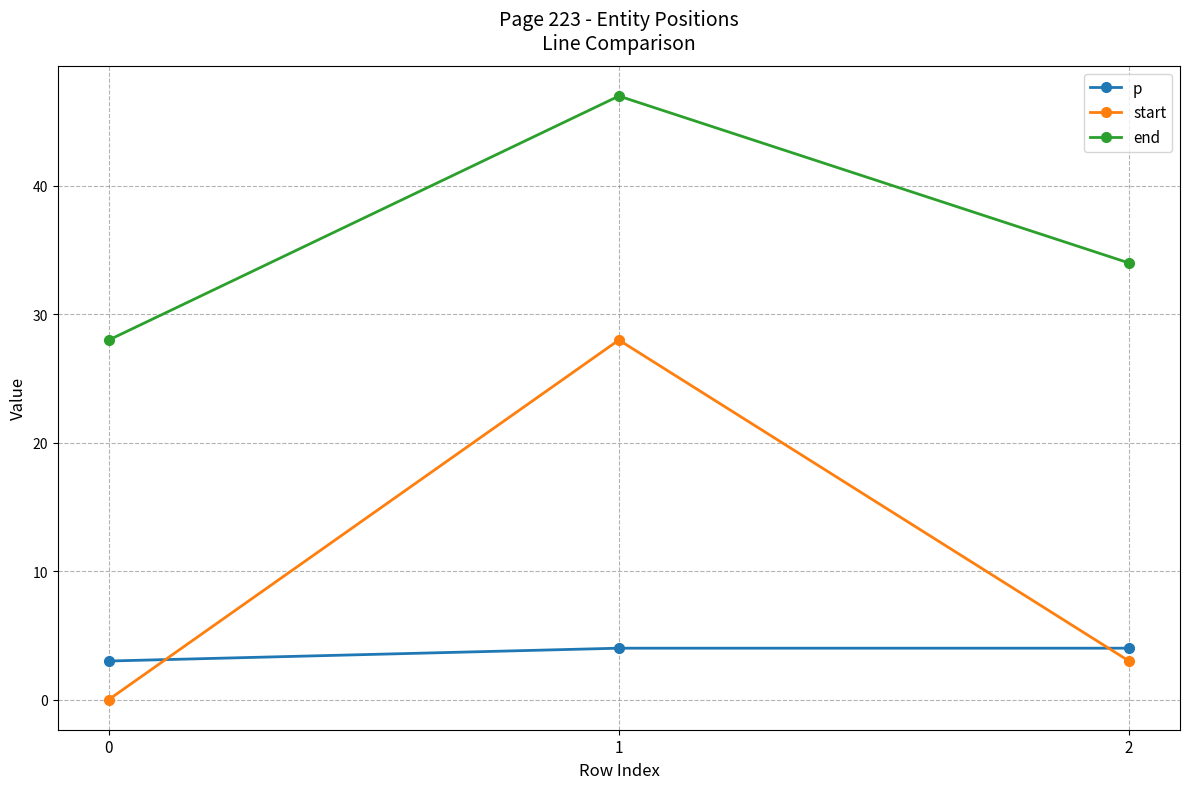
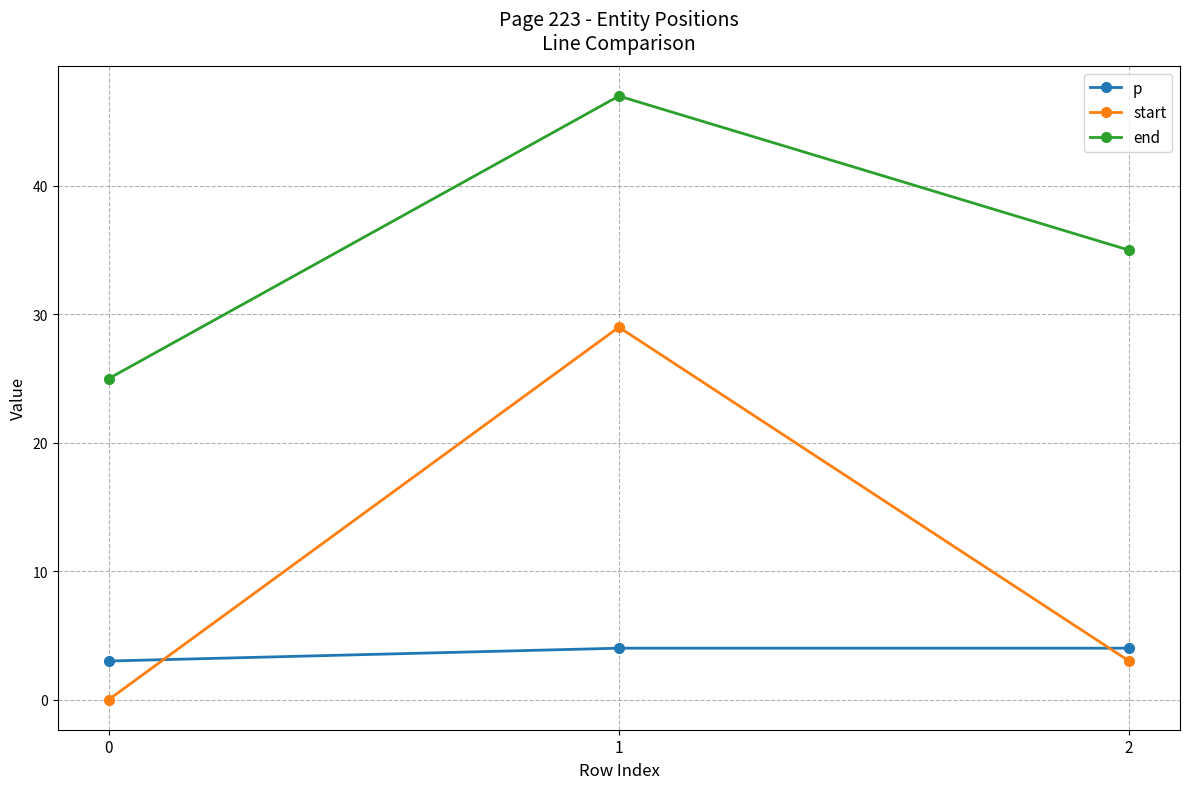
end, 0: 28 -> 25
start, 1: 28 -> 29
end, 2: 34 -> 35
